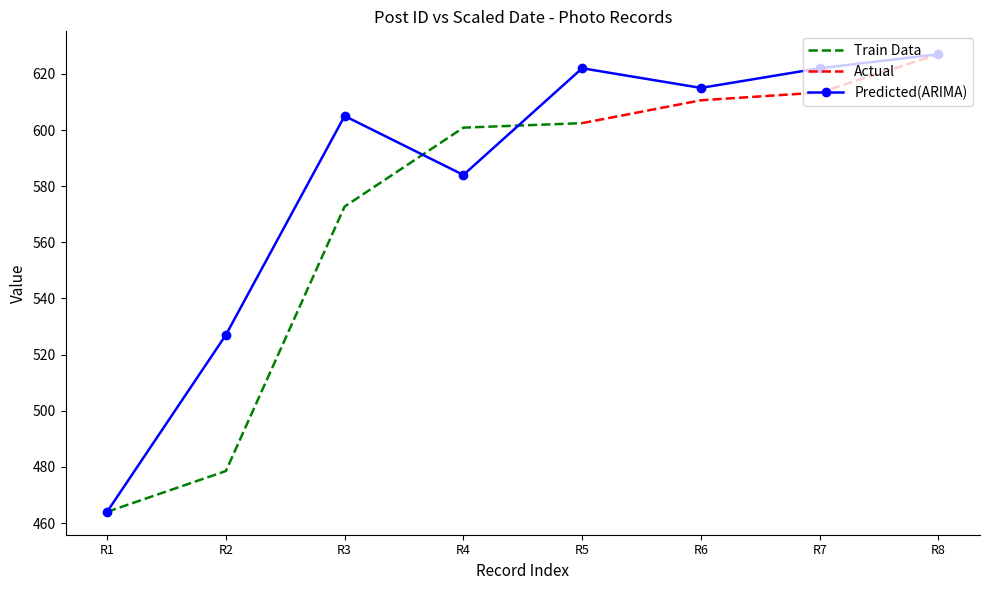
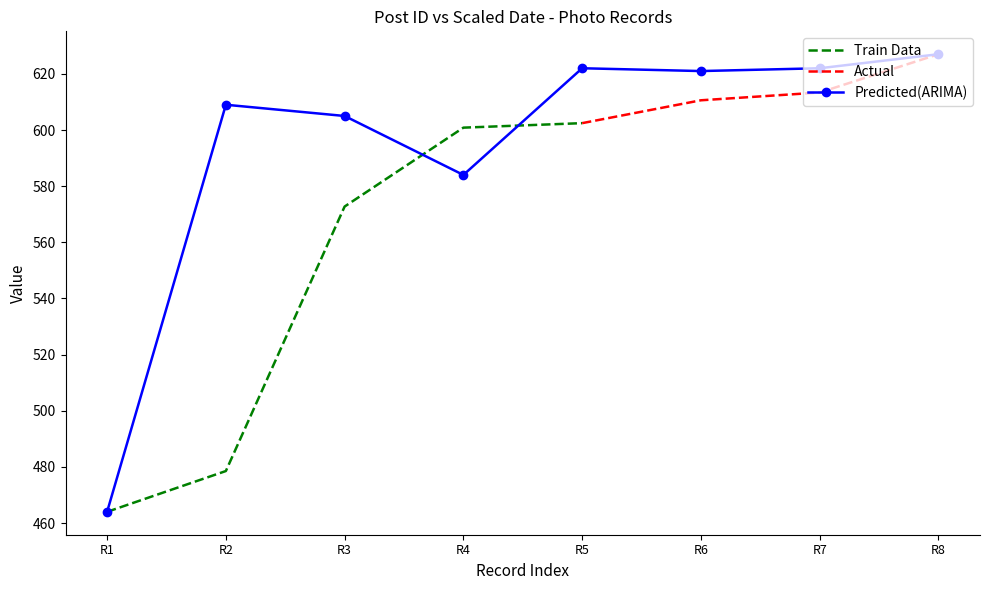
Predicted(ARIMA), R2: 527 -> 609
Predicted(ARIMA), R6: 615 -> 621
